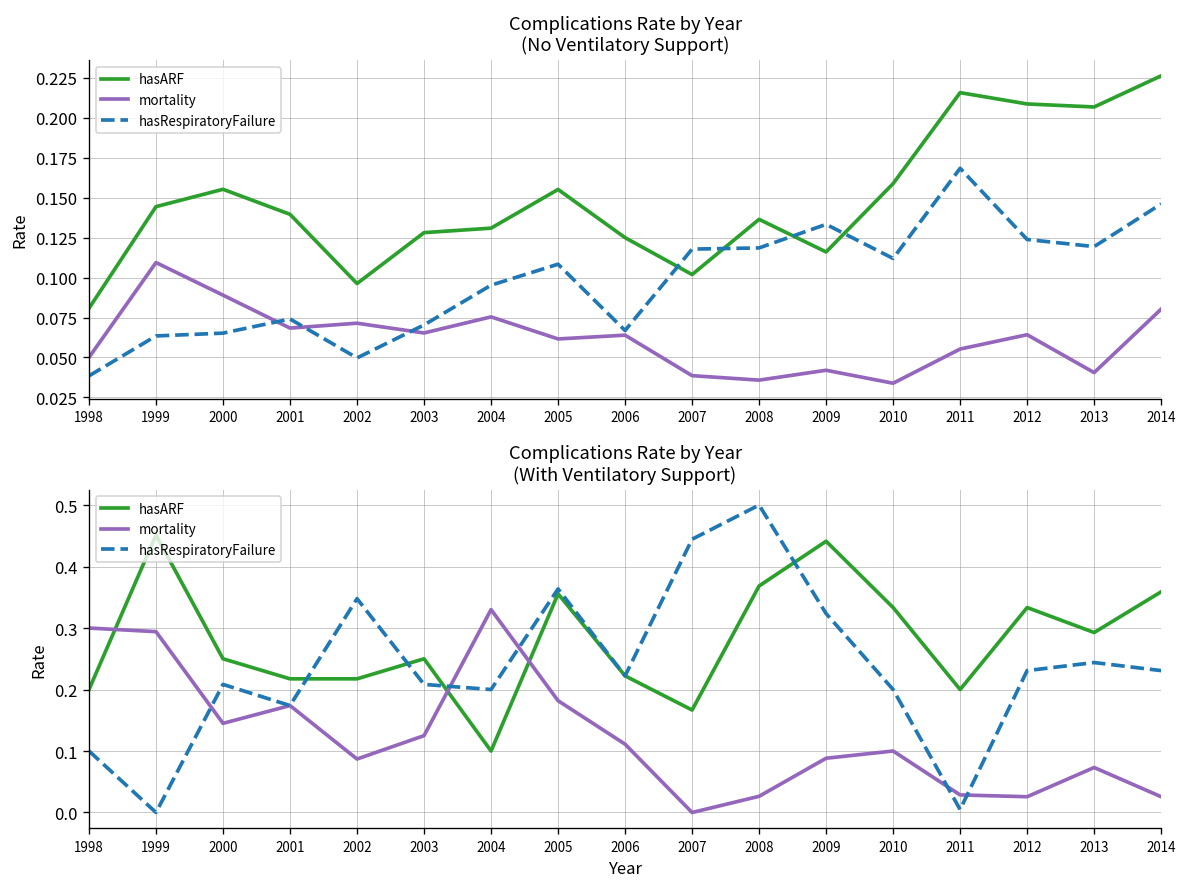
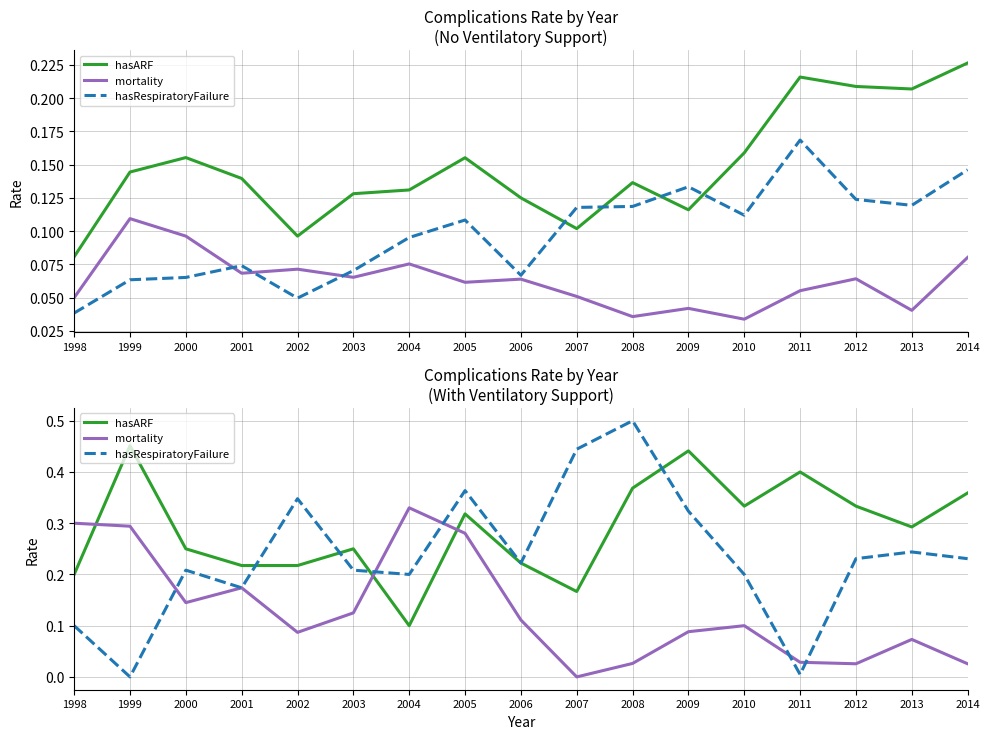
Complications Rate by Year (No Ventilatory Support), mortality, 2000: 0.089 -> 0.096
Complications Rate by Year (No Ventilatory Support), mortality, 2007: 0.039 -> 0.051
Complications Rate by Year (With Ventilatory Support), hasARF, 2005: 0.36 -> 0.32
Complications Rate by Year (With Ventilatory Support), mortality, 2005: 0.18 -> 0.28
Complications Rate by Year (With Ventilatory Support), hasARF, 2011: 0.2 -> 0.4
